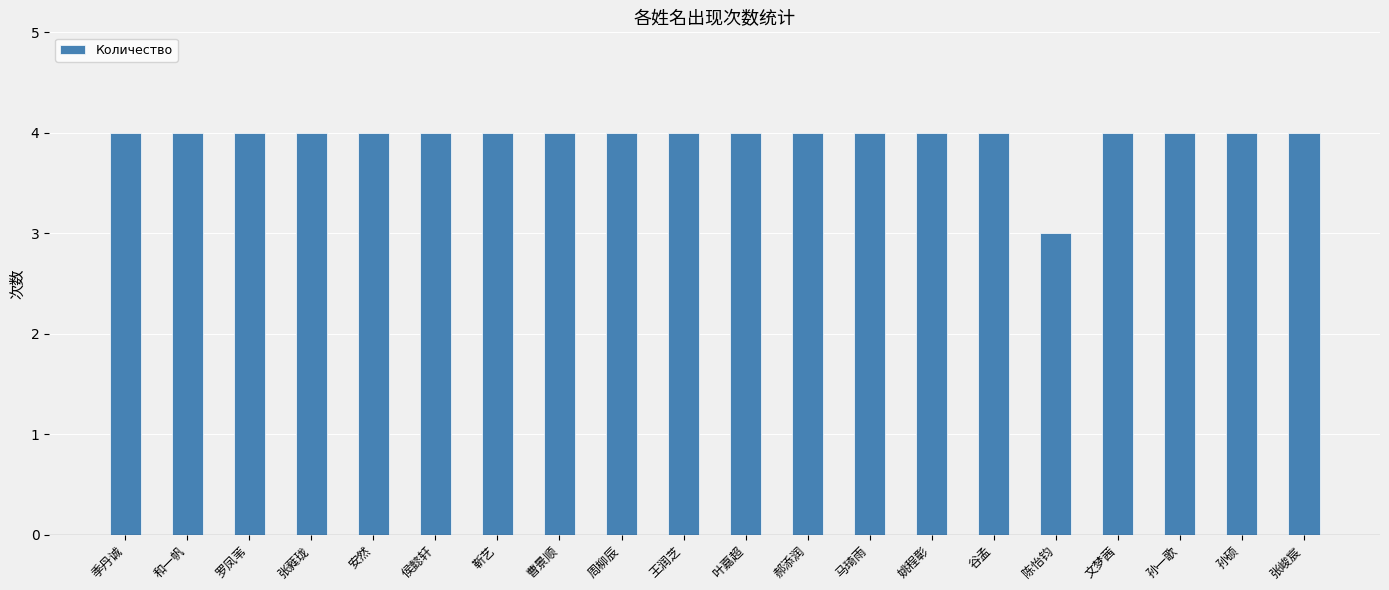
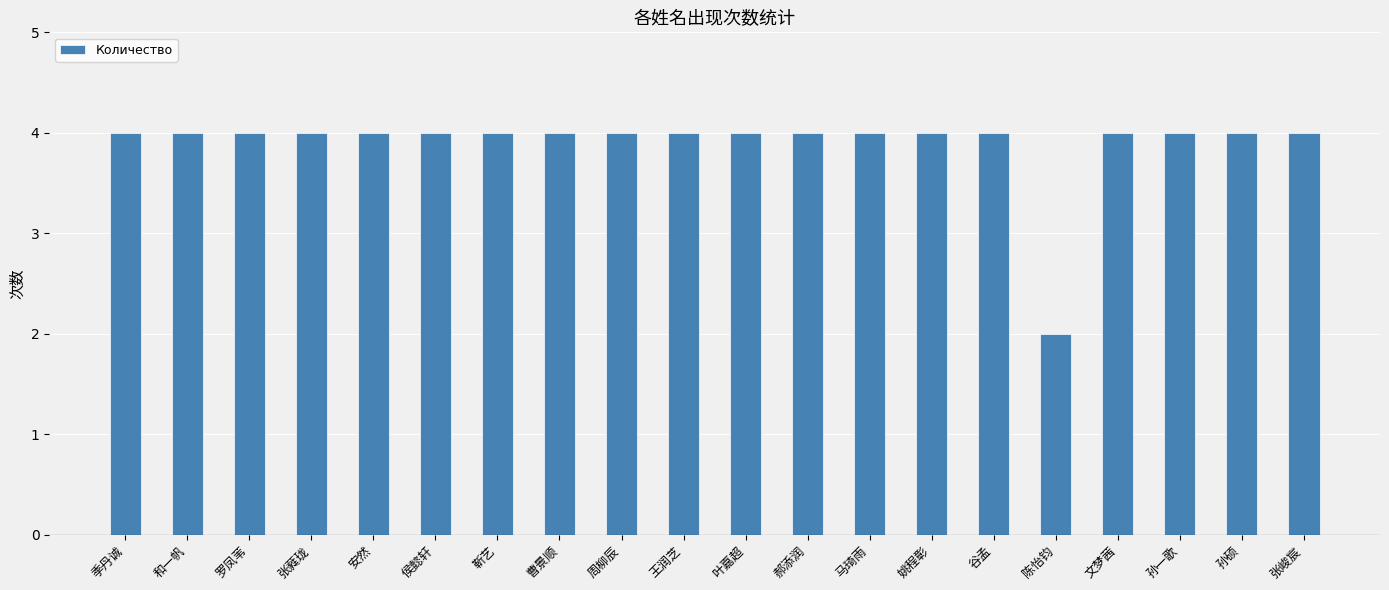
陈怡钧: 3 -> 2
